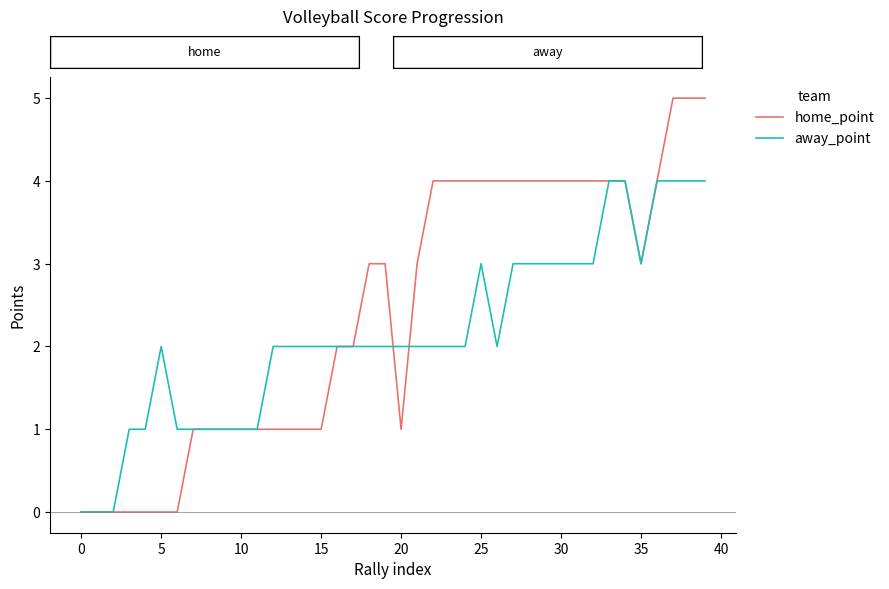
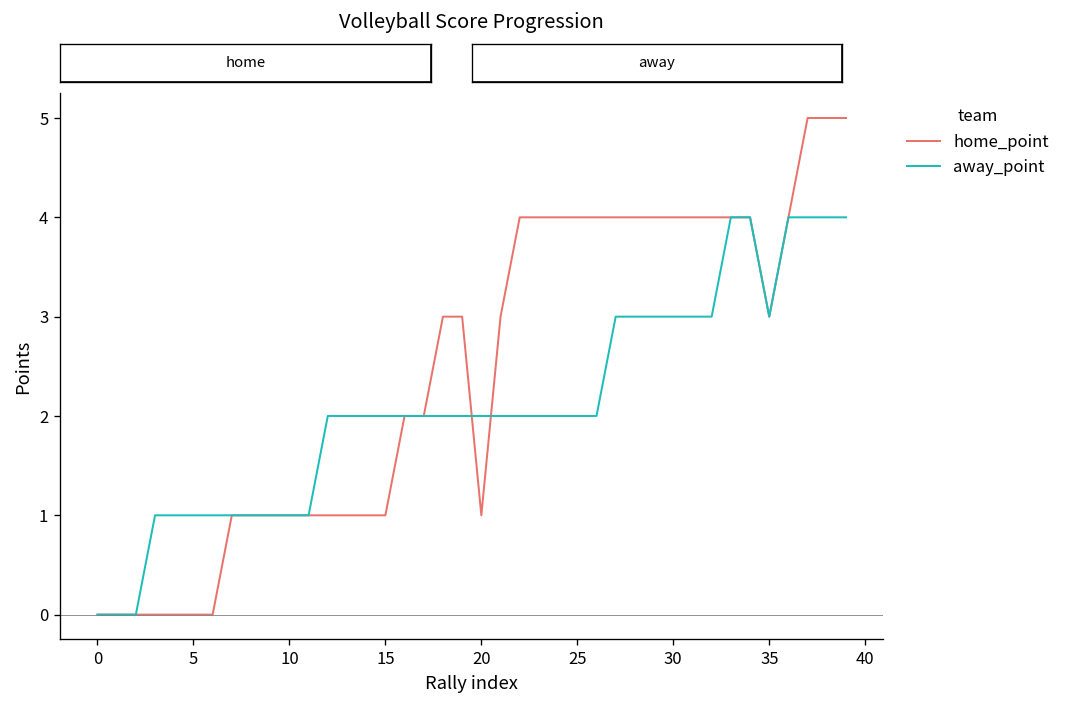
away_point, 5: 2 -> 1
away_point, 25: 3 -> 2
